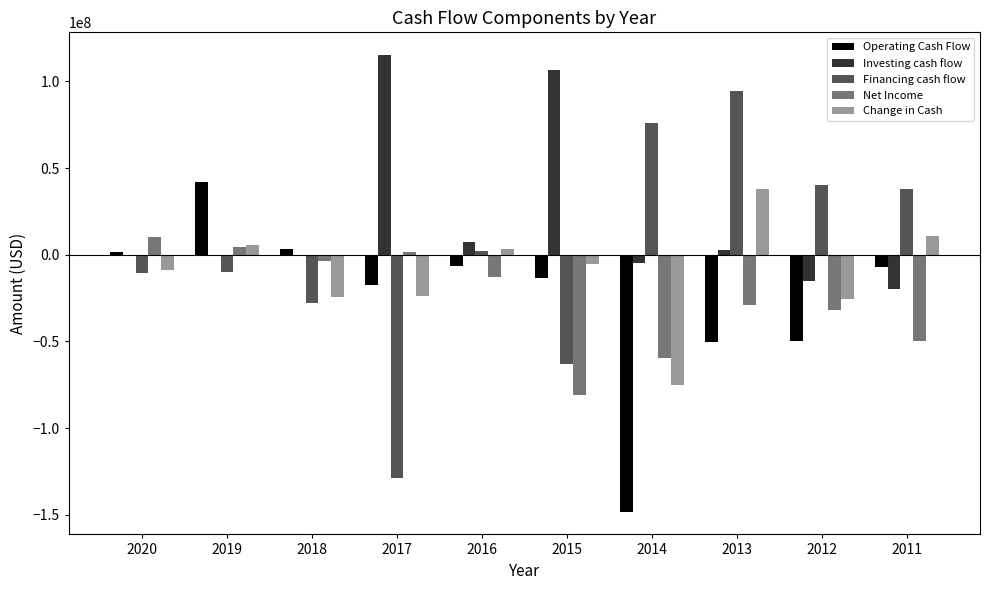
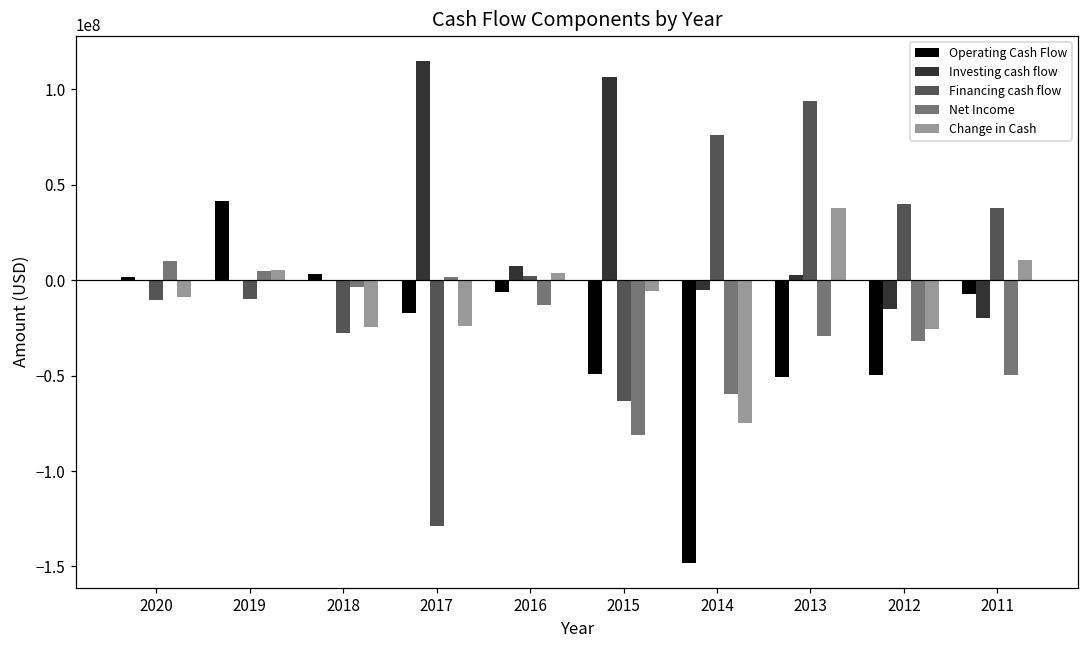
Operating Cash Flow, 2015: -14000000 -> -49000000
